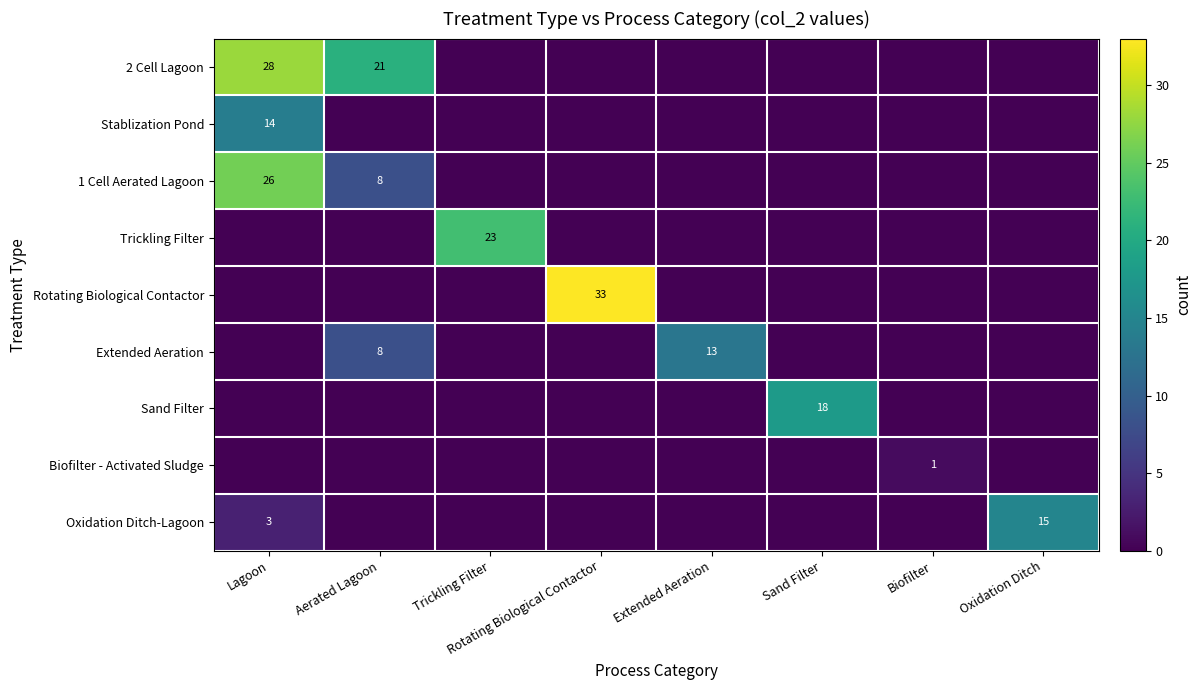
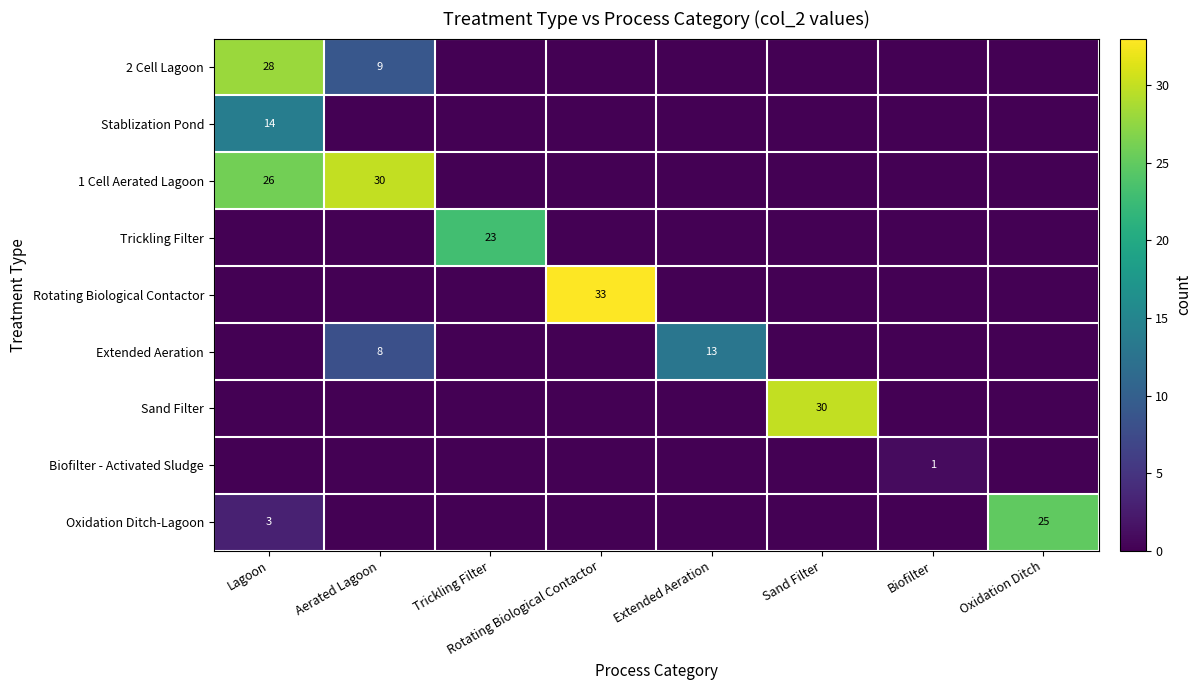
2 Cell Lagoon, Aerated Lagoon: 21 -> 9
1 Cell Aerated Lagoon, Aerated Lagoon: 8 -> 30
Sand Filter, Sand Filter: 18 -> 30
Oxidation Ditch-Lagoon, Oxidation Ditch: 15 -> 25
